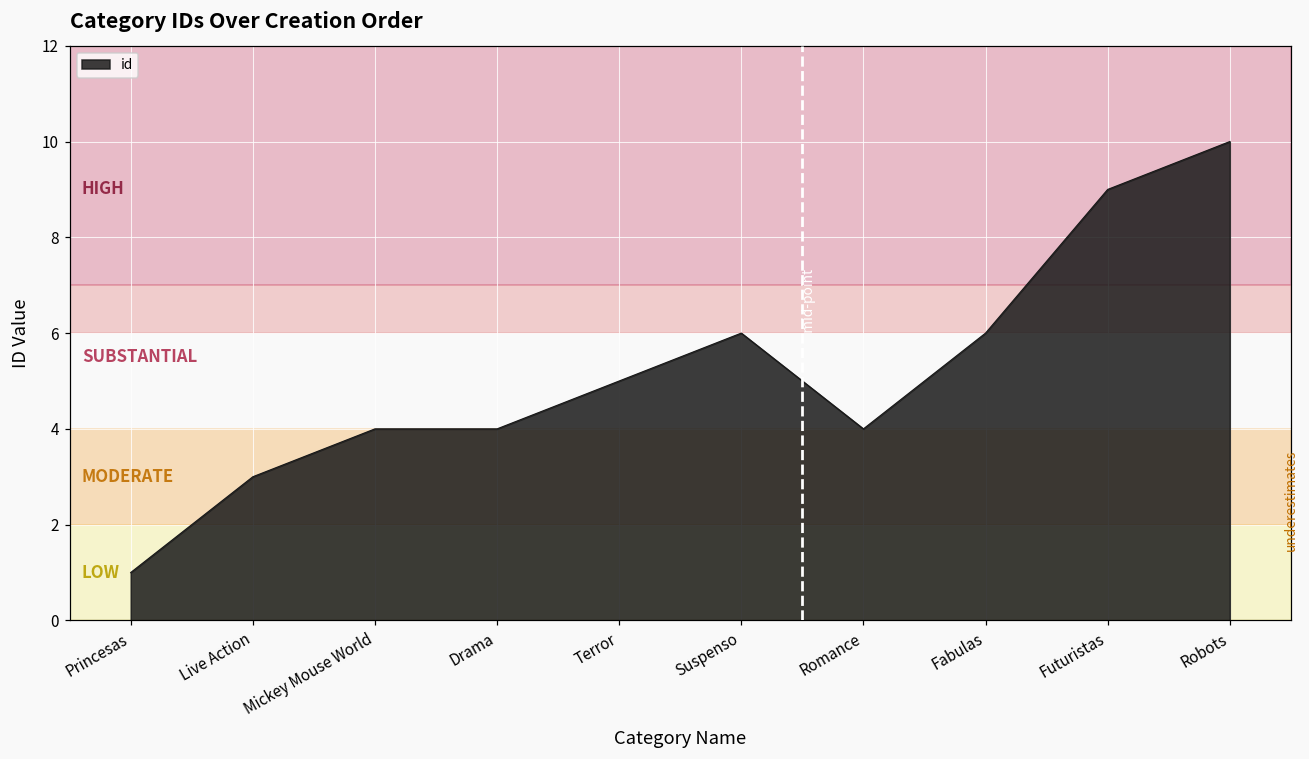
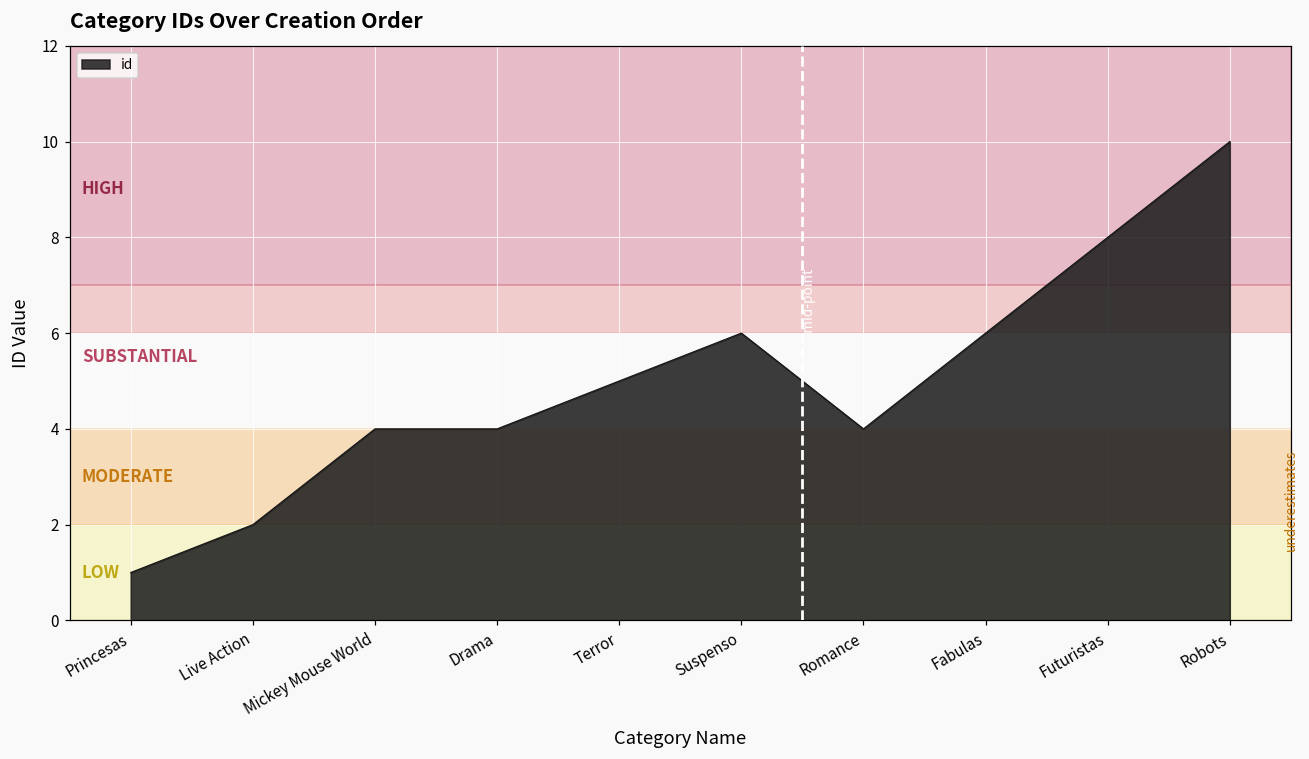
Live Action: 3 -> 2
Futuristas: 9 -> 8
